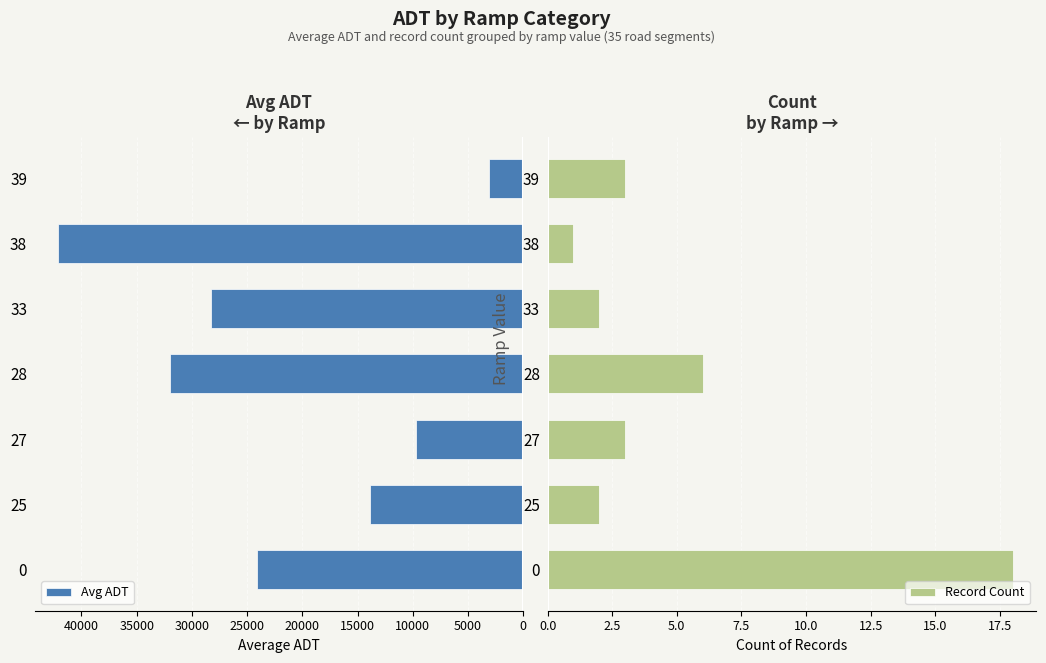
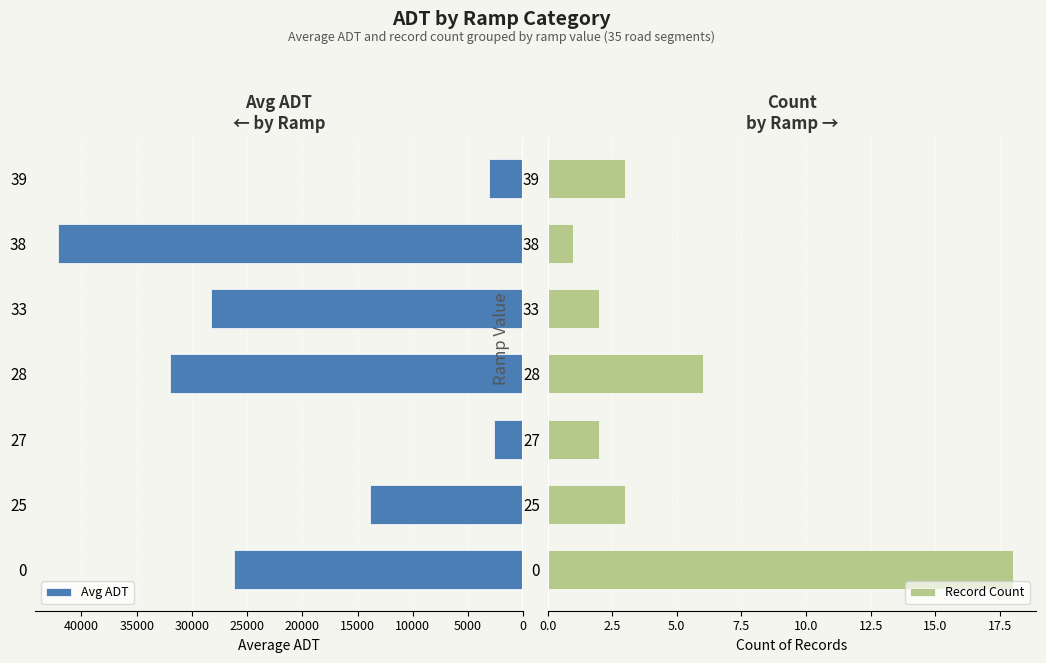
Avg ADT ← by Ramp, 27: 9700 -> 2700
Avg ADT ← by Ramp, 0: 24100 -> 26200
Count by Ramp →, 27: 3 -> 2
Count by Ramp →, 25: 2 -> 3
